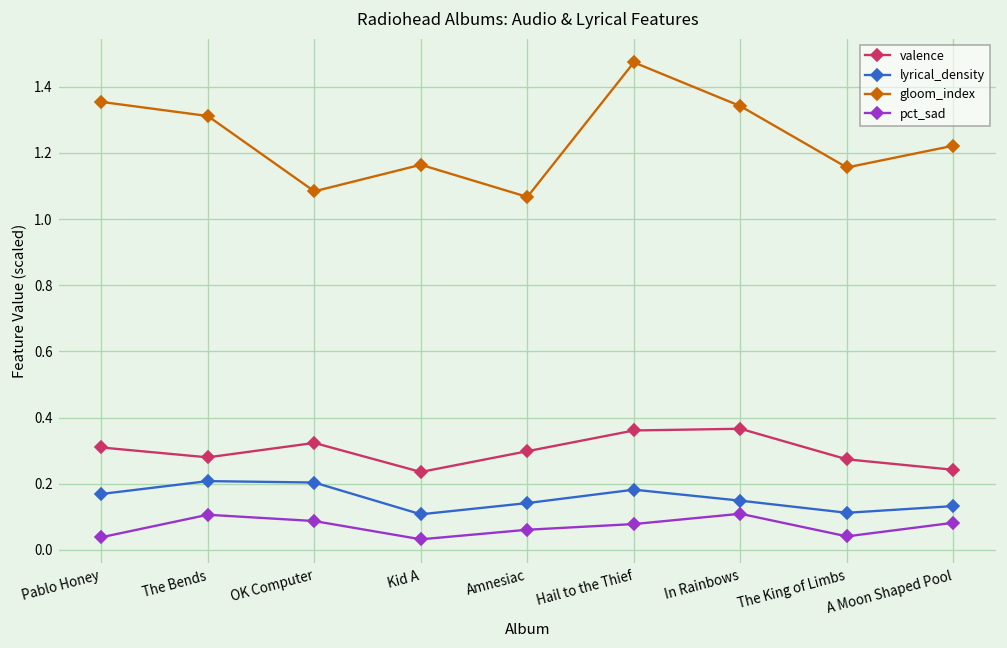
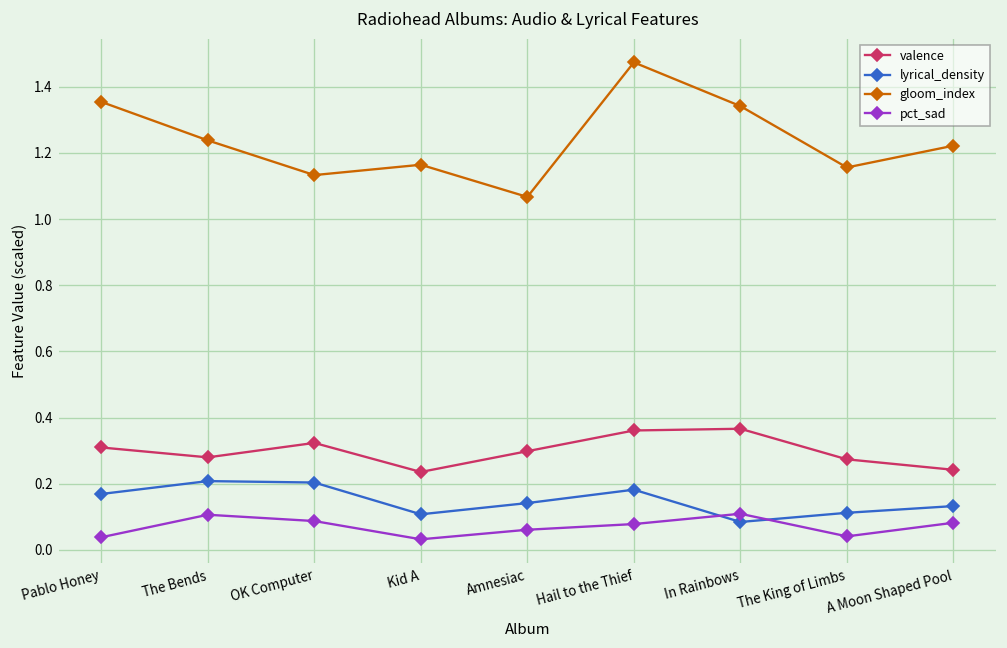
gloom_index, The Bends: 1.31 -> 1.24
gloom_index, OK Computer: 1.08 -> 1.13
lyrical_density, In Rainbows: 0.15 -> 0.08
